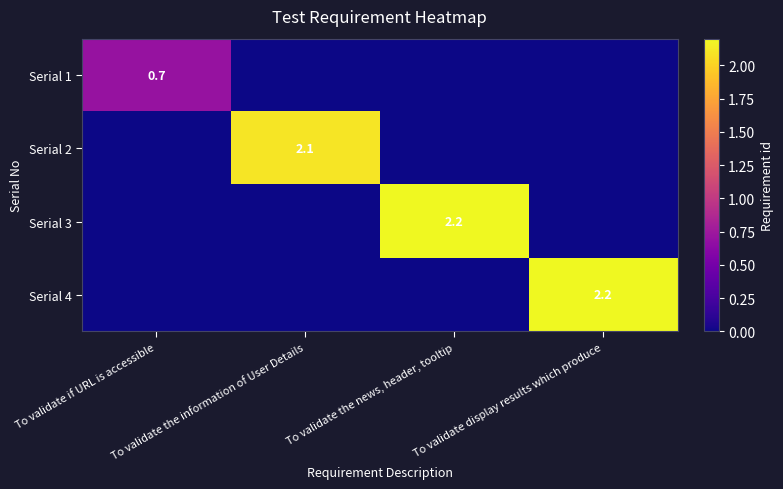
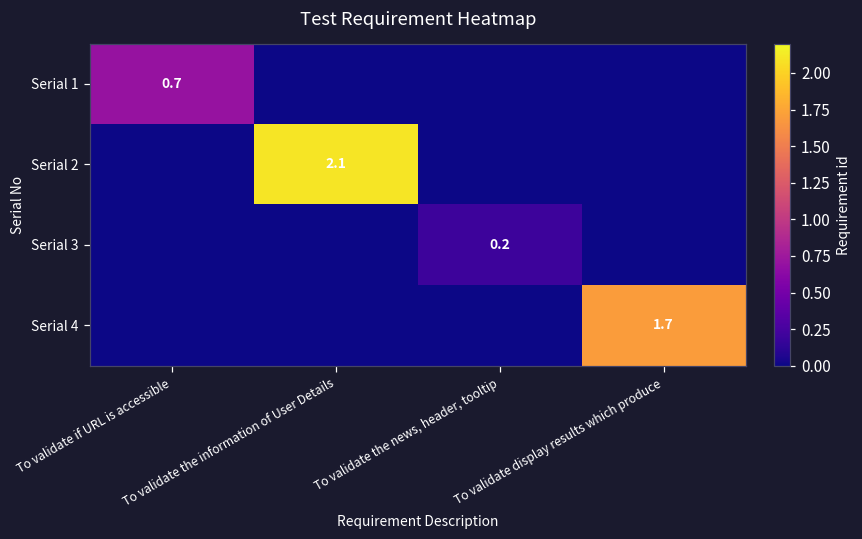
Serial 3, To validate the news, header, tooltip: 2.2 -> 0.2
Serial 4, To validate display results which produce: 2.2 -> 1.7
